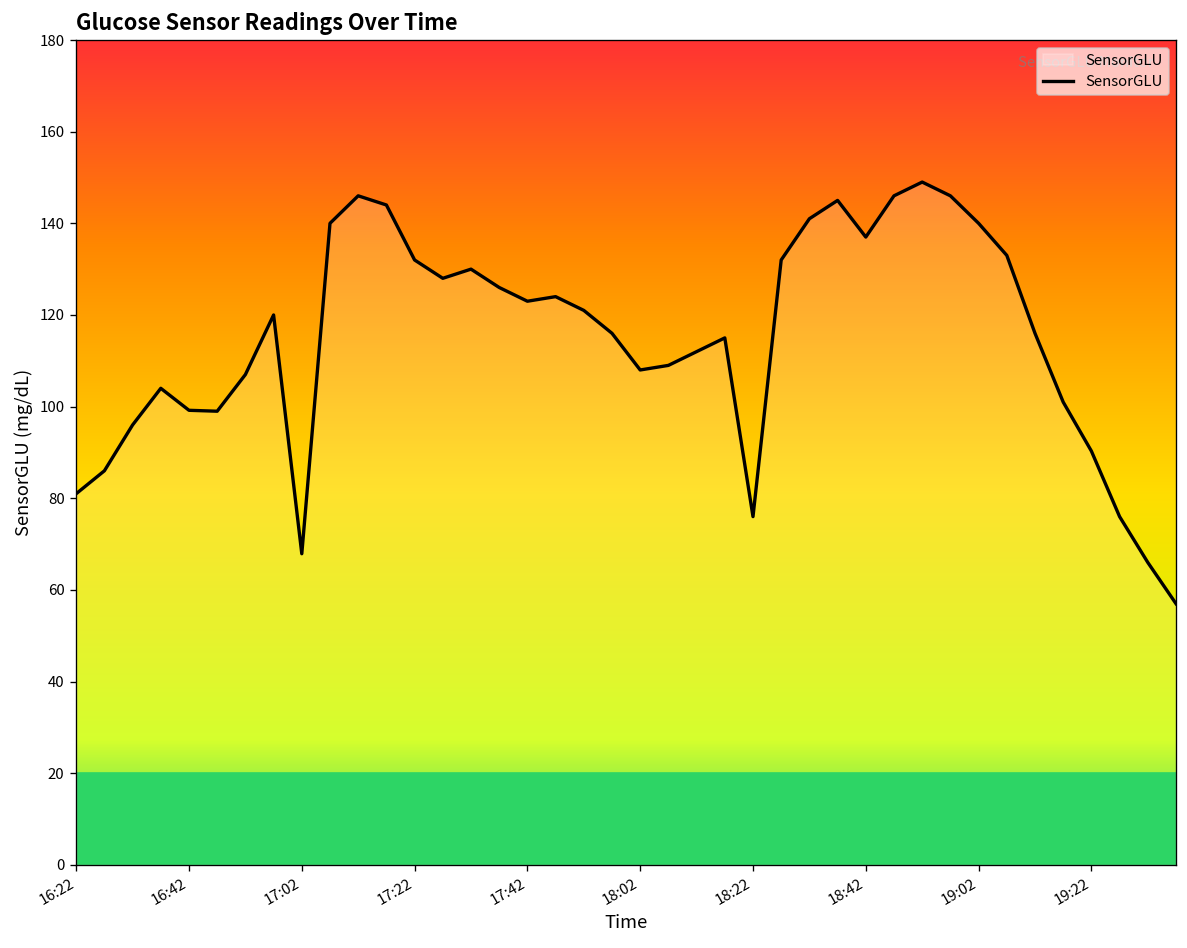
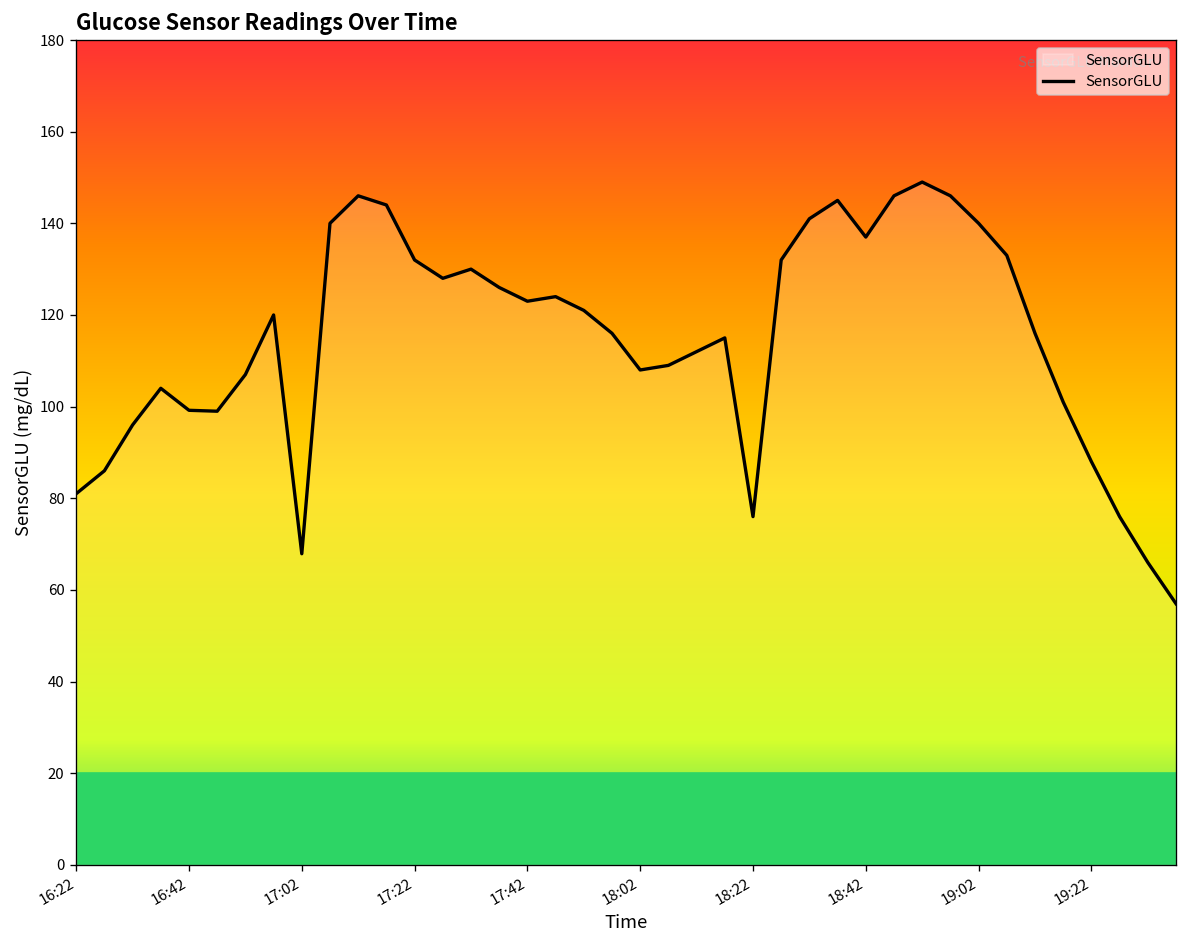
19:22: 90 -> 88
